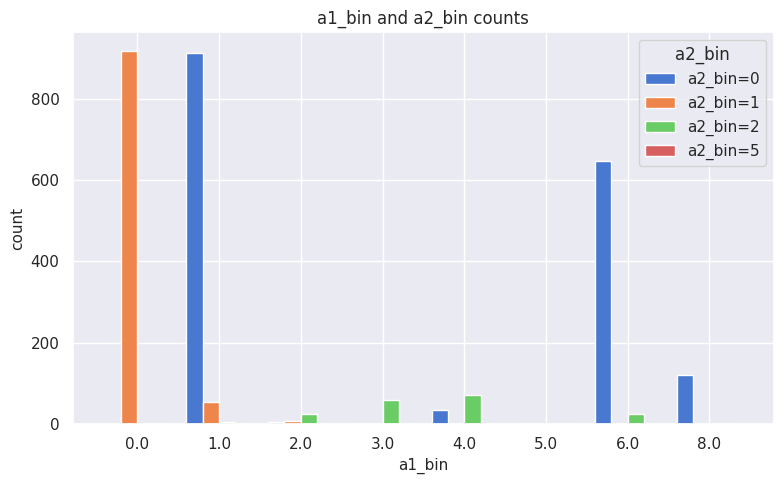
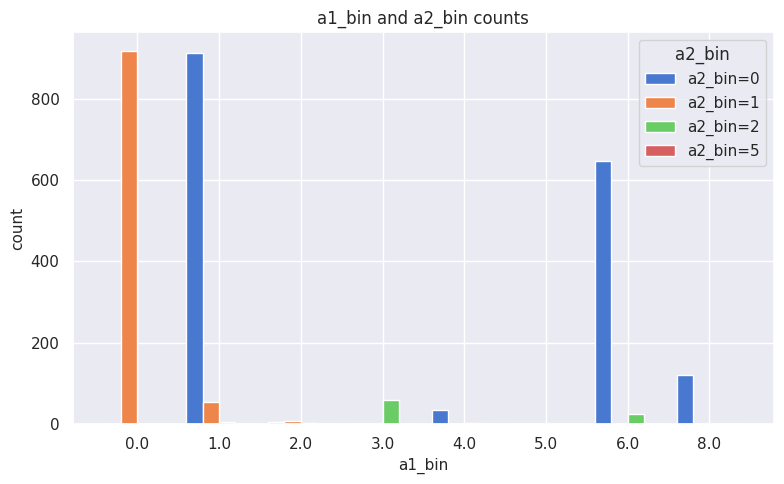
a2_bin=2, 2.0: 20 -> 0
a2_bin=2, 4.0: 70 -> 0
